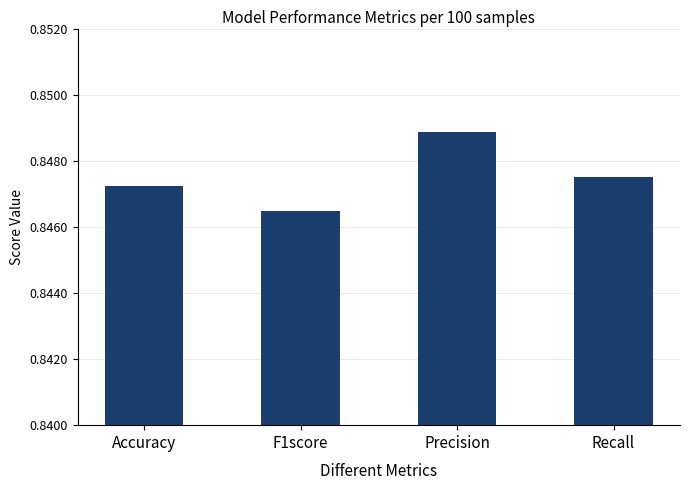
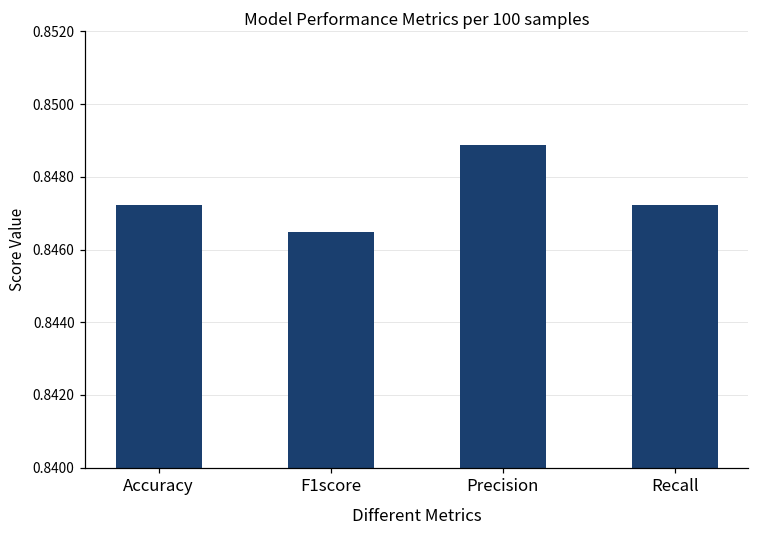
Recall: 0.8475 -> 0.8472
